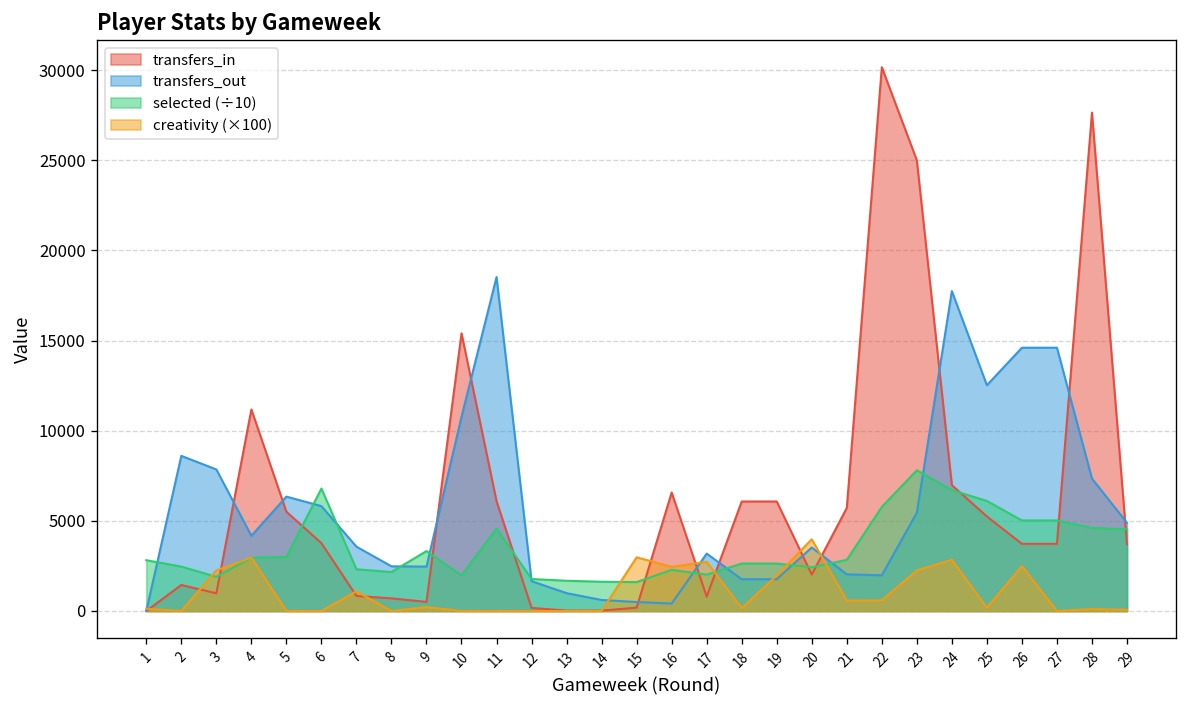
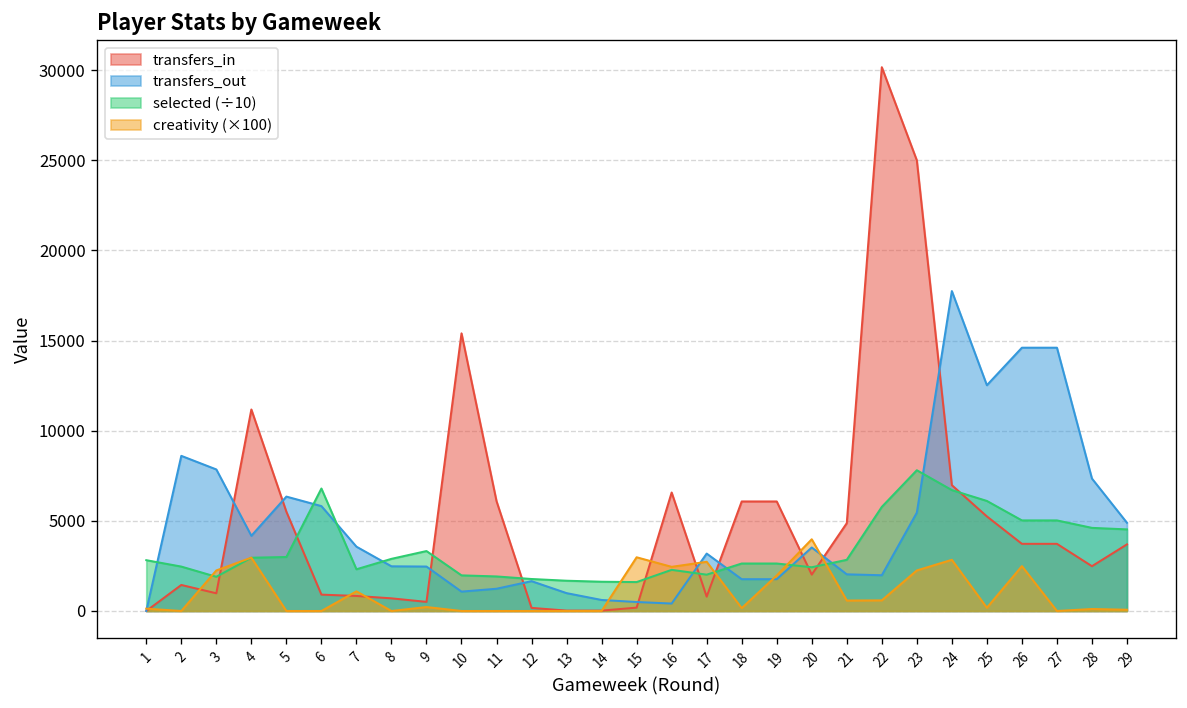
transfers_in, 6: 3800 -> 900
selected (÷10), 8: 2200 -> 2900
transfers_out, 10: 10800 -> 1100
transfers_out, 11: 18500 -> 1200
selected (÷10), 11: 4600 -> 1900
transfers_in, 21: 5700 -> 4900
transfers_in, 28: 27600 -> 2500
